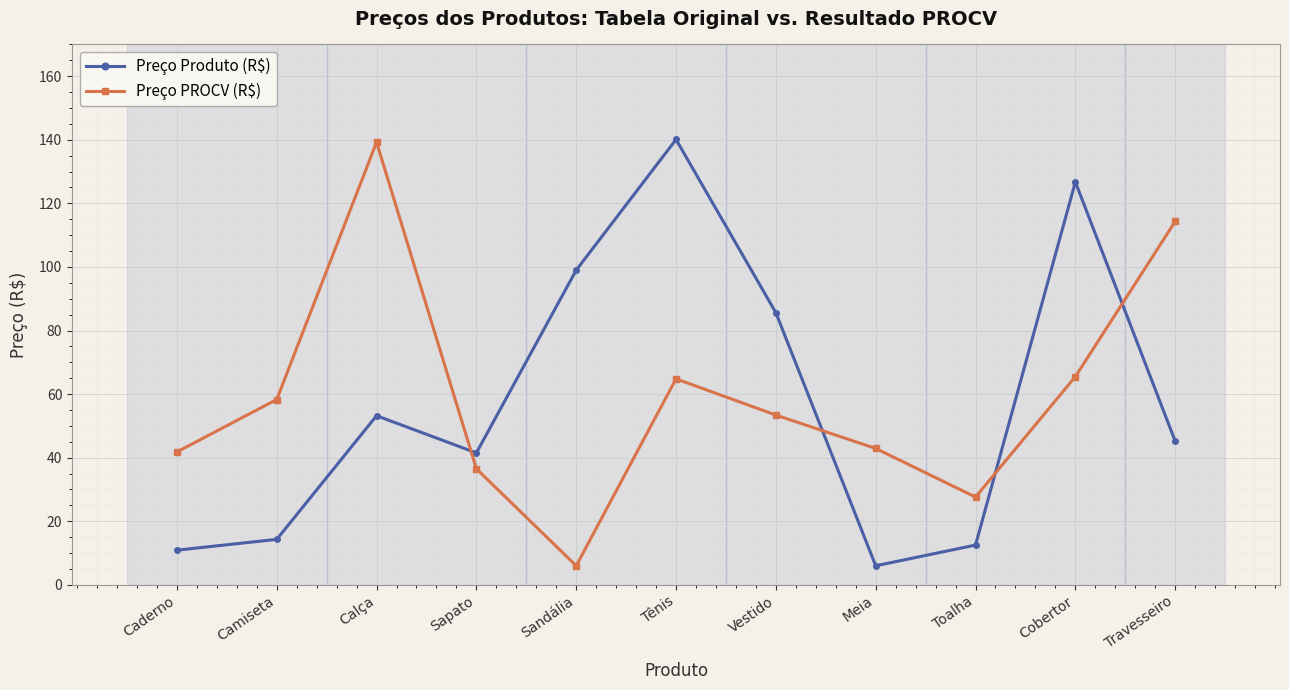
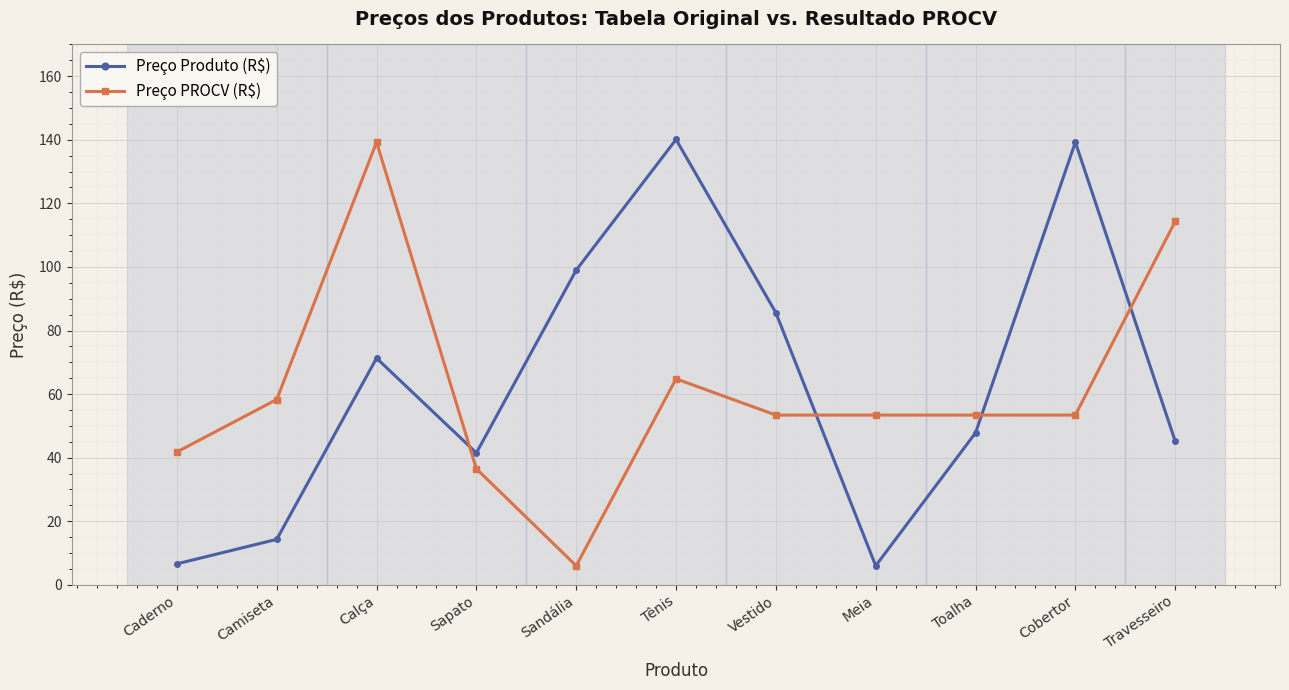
Preço Produto (R$), Caderno: 11 -> 7
Preço Produto (R$), Calça: 53 -> 71
Preço PROCV (R$), Meia: 43 -> 53
Preço Produto (R$), Toalha: 13 -> 48
Preço PROCV (R$), Toalha: 28 -> 53
Preço Produto (R$), Cobertor: 127 -> 139
Preço PROCV (R$), Cobertor: 66 -> 53
